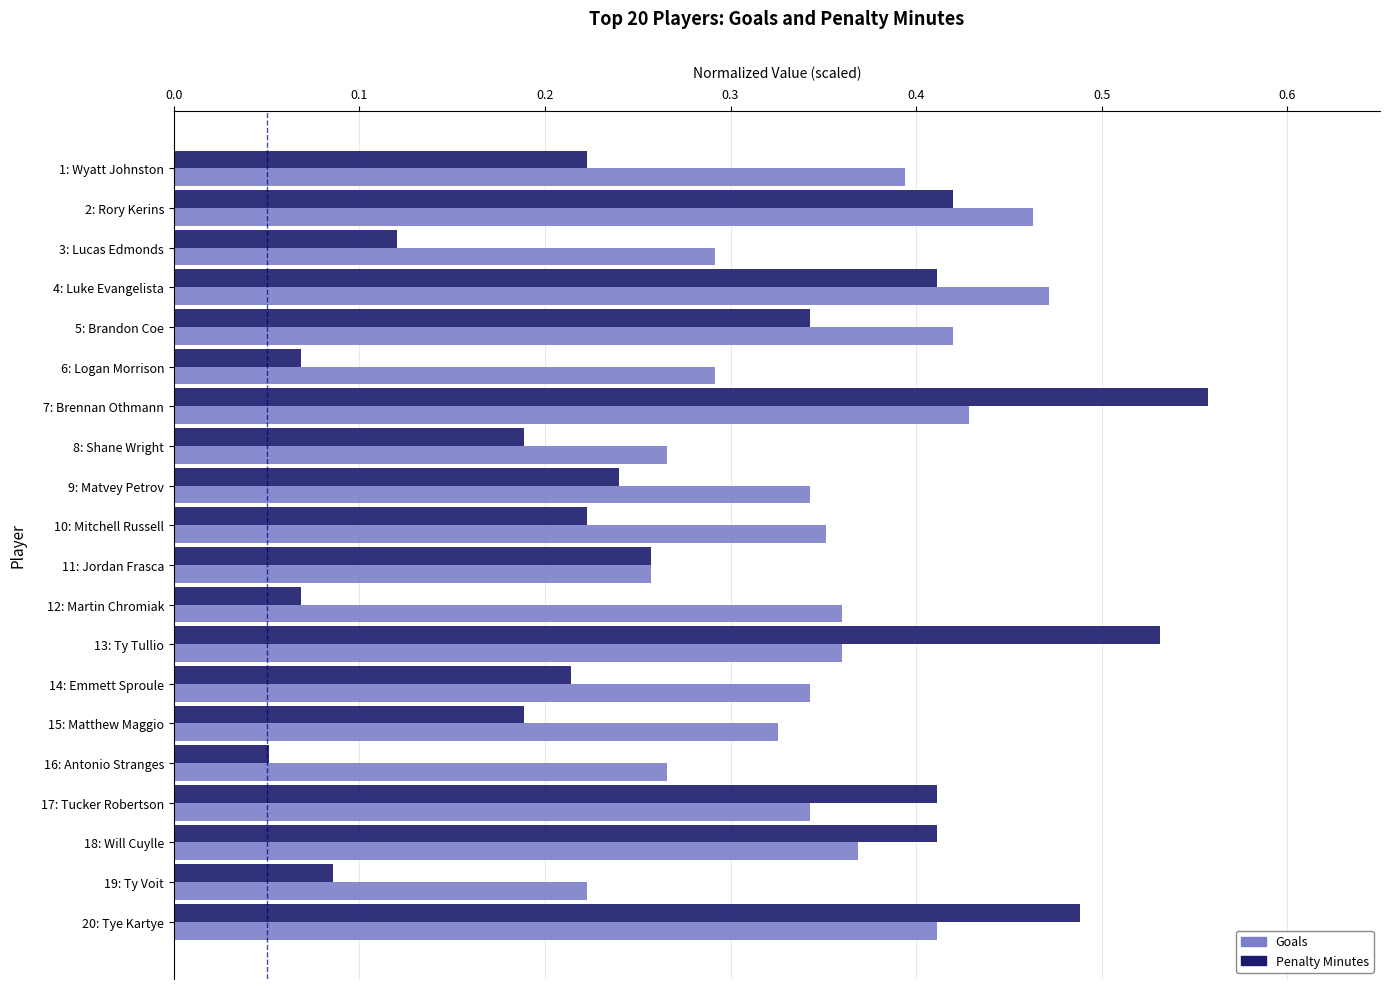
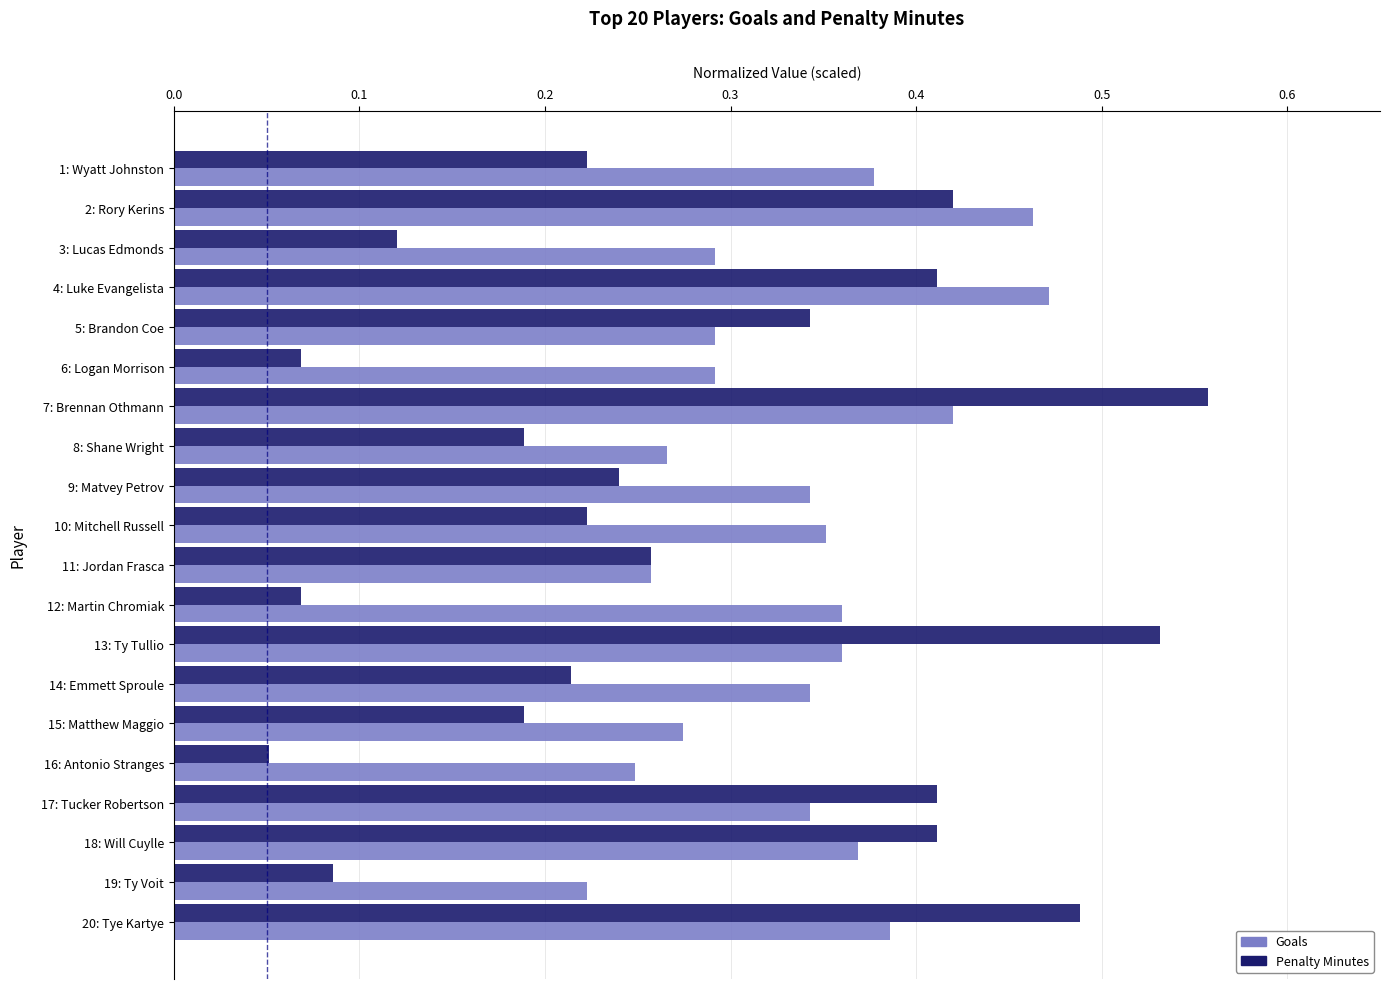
Goals, 1: Wyatt Johnston: 0.394 -> 0.377
Goals, 5: Brandon Coe: 0.420 -> 0.291
Goals, 7: Brennan Othmann: 0.429 -> 0.420
Goals, 15: Matthew Maggio: 0.326 -> 0.274
Goals, 16: Antonio Stranges: 0.266 -> 0.249
Goals, 20: Tye Kartye: 0.411 -> 0.386
